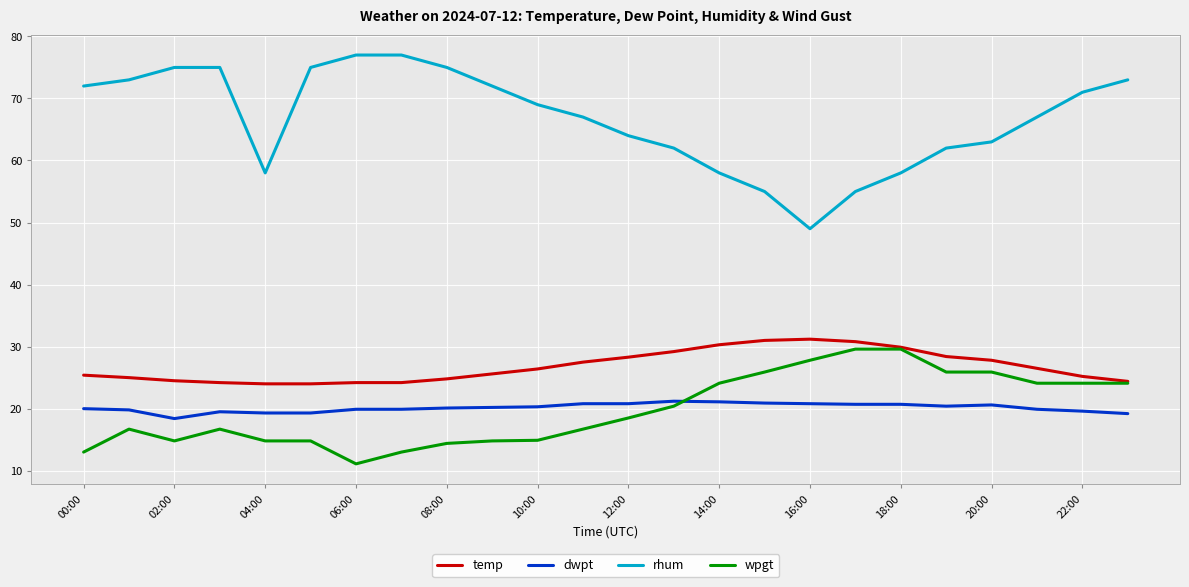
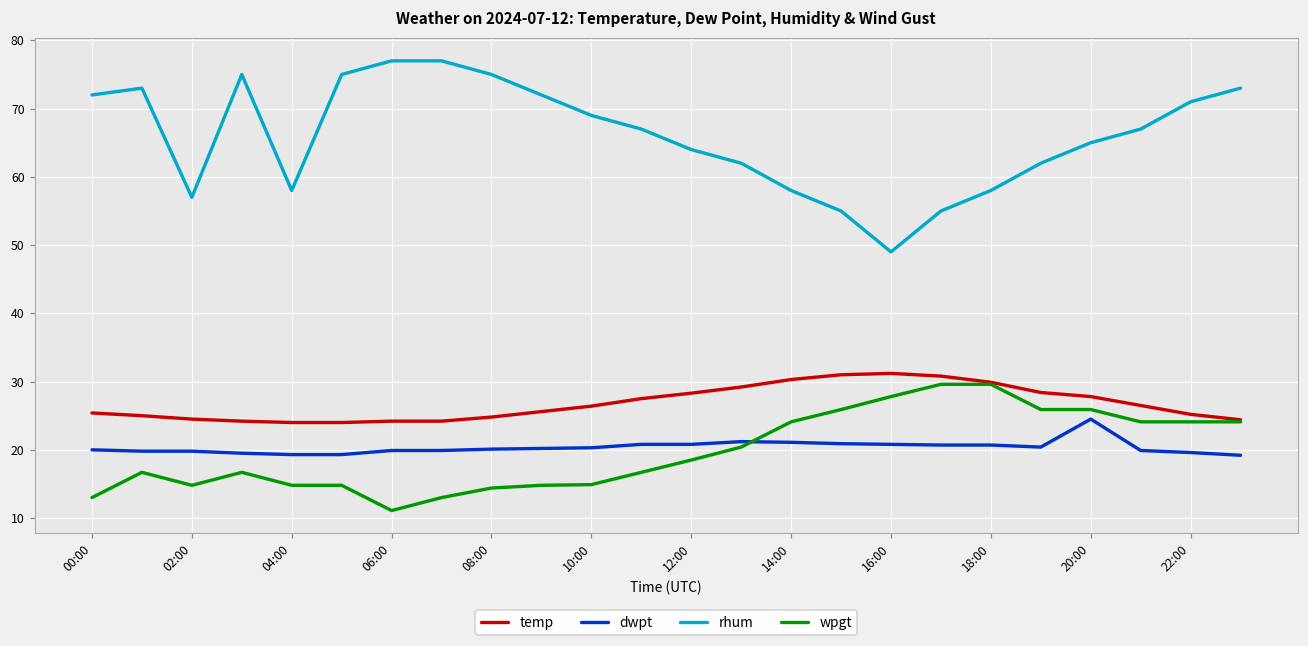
dwpt, 02:00: 18 -> 20
rhum, 02:00: 75 -> 57
dwpt, 20:00: 21 -> 25
rhum, 20:00: 63 -> 65
